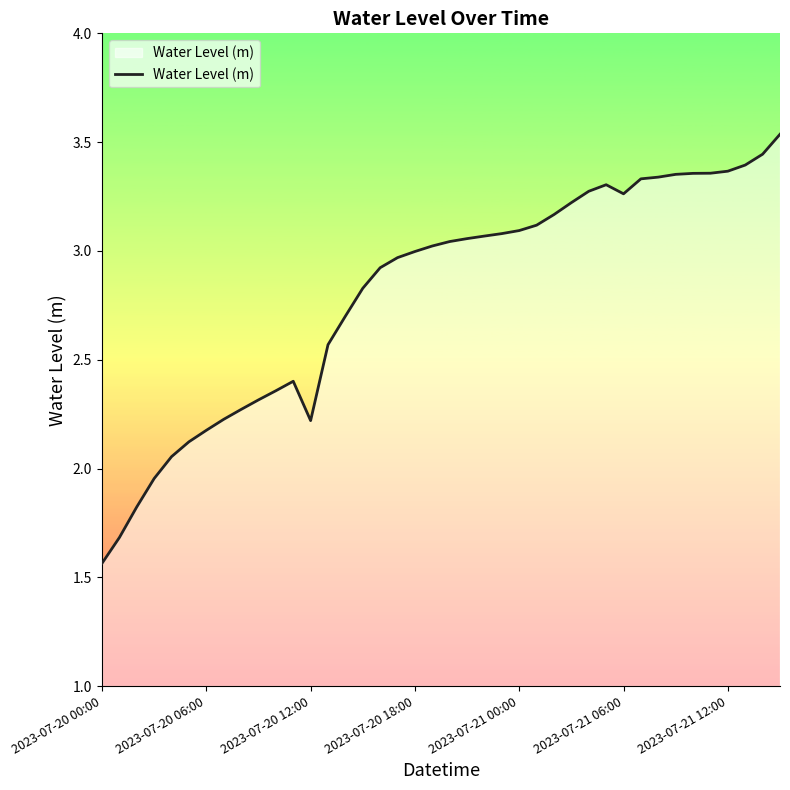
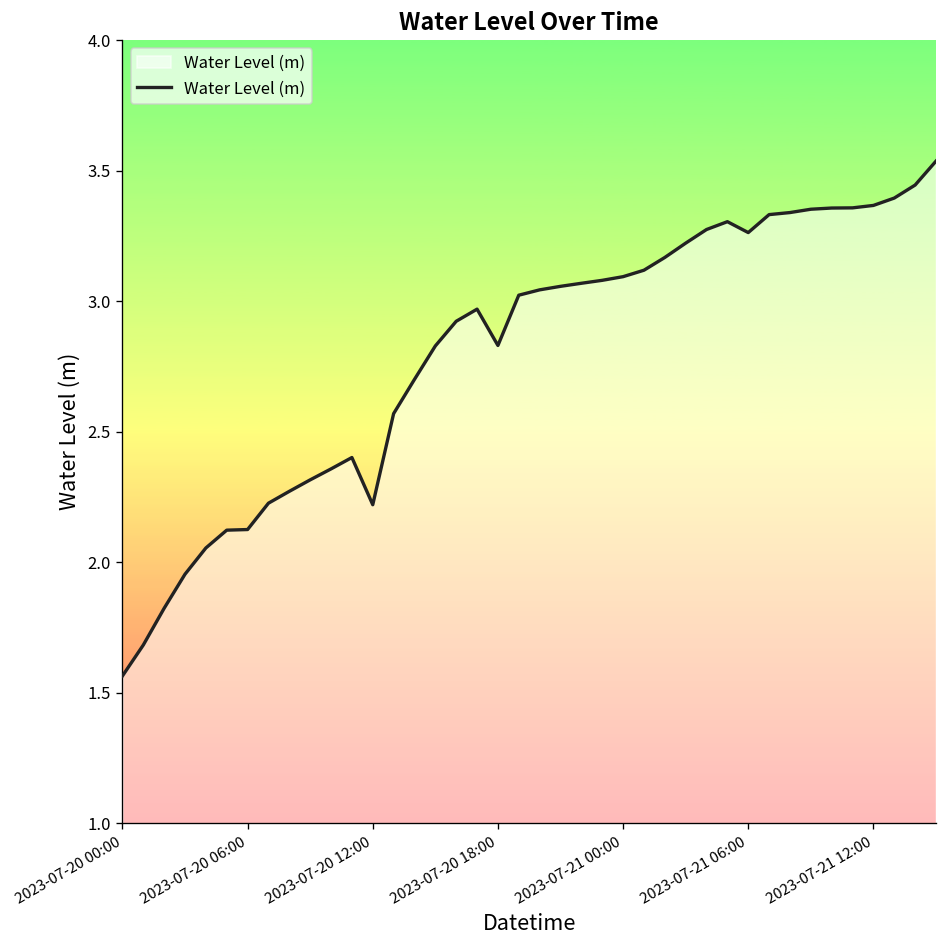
2023-07-20 06:00: 2.18 -> 2.13
2023-07-20 18:00: 3.00 -> 2.83
